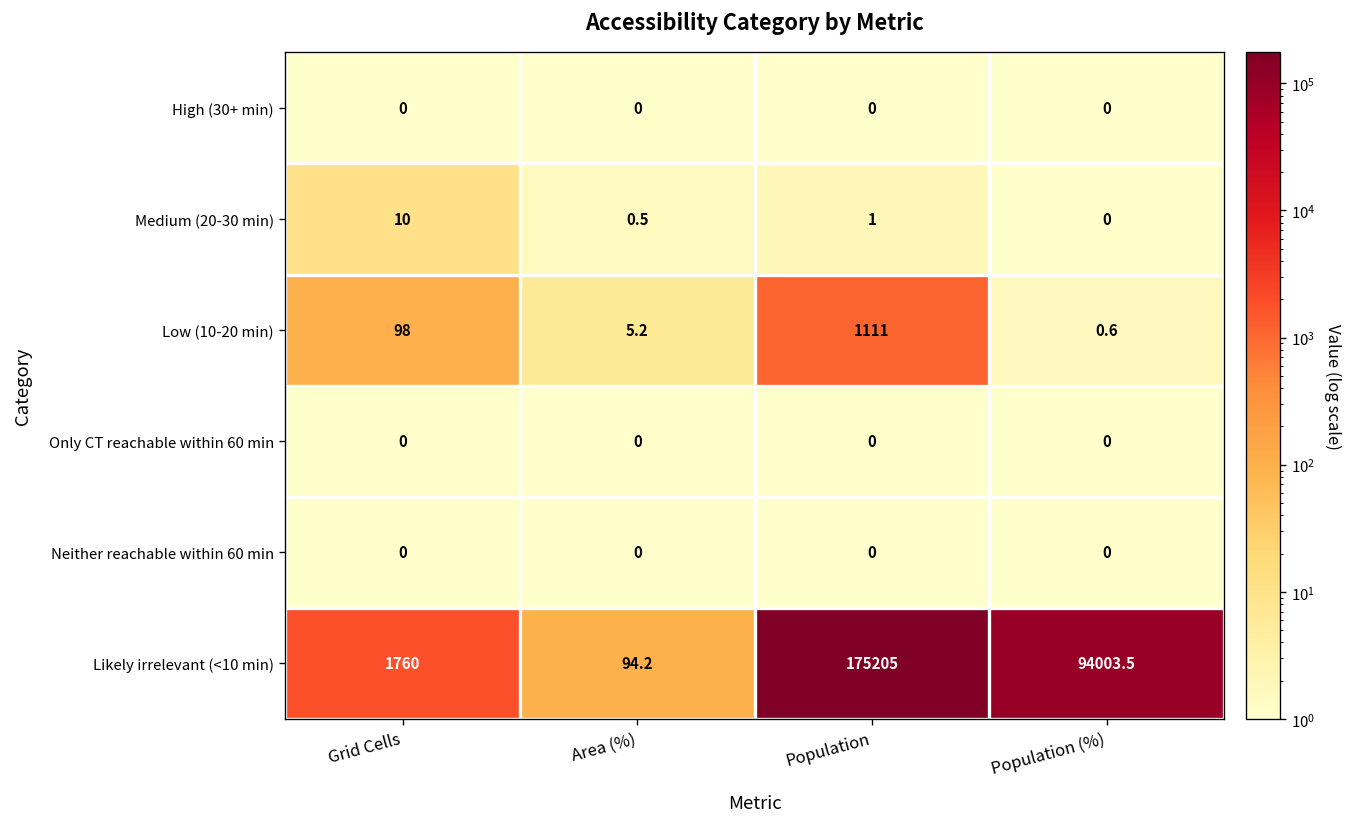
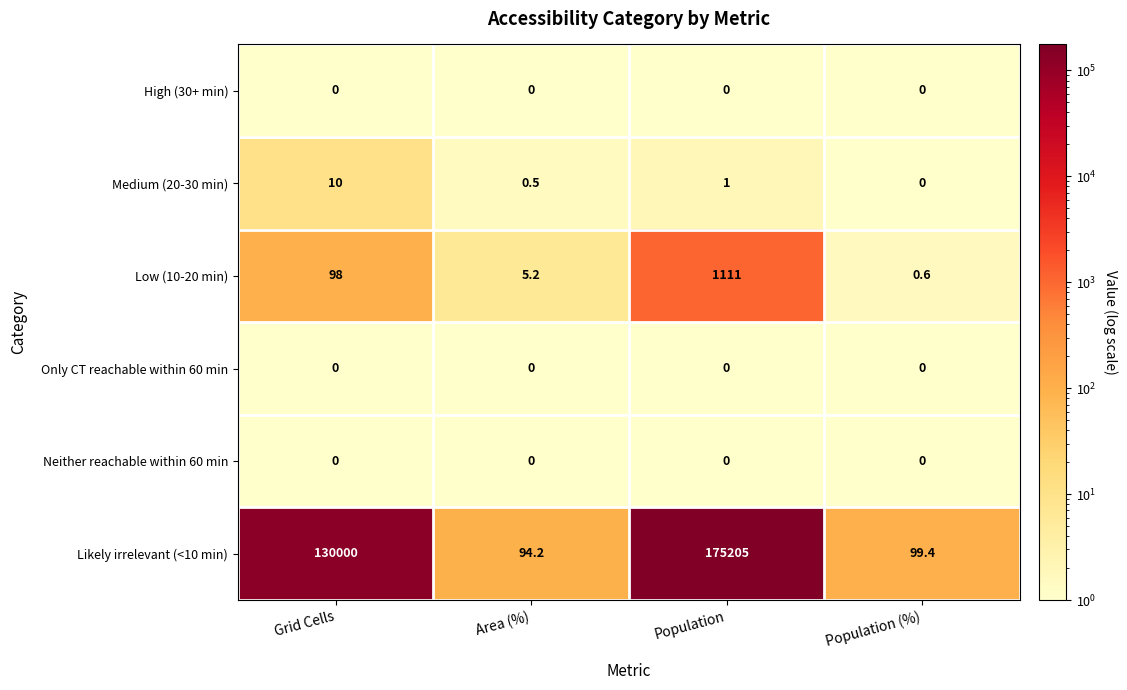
Likely irrelevant (<10 min), Grid Cells: 1760 -> 130000
Likely irrelevant (<10 min), Population (%): 94003.5 -> 99.4
